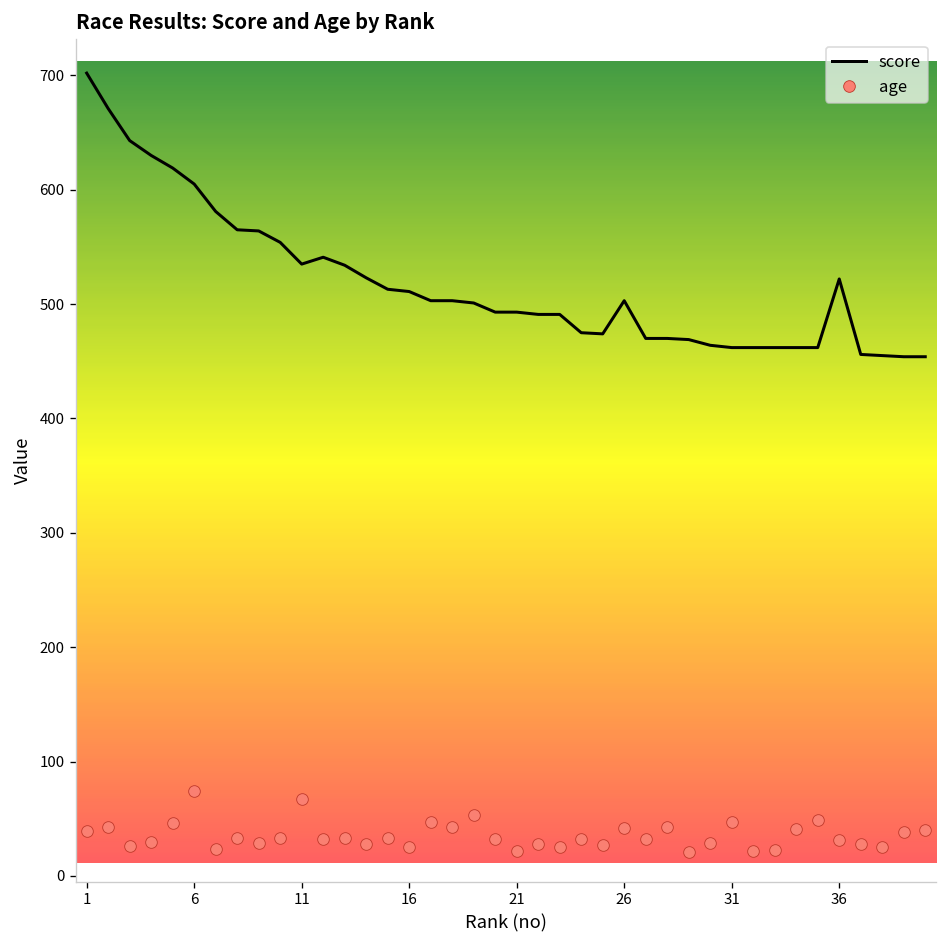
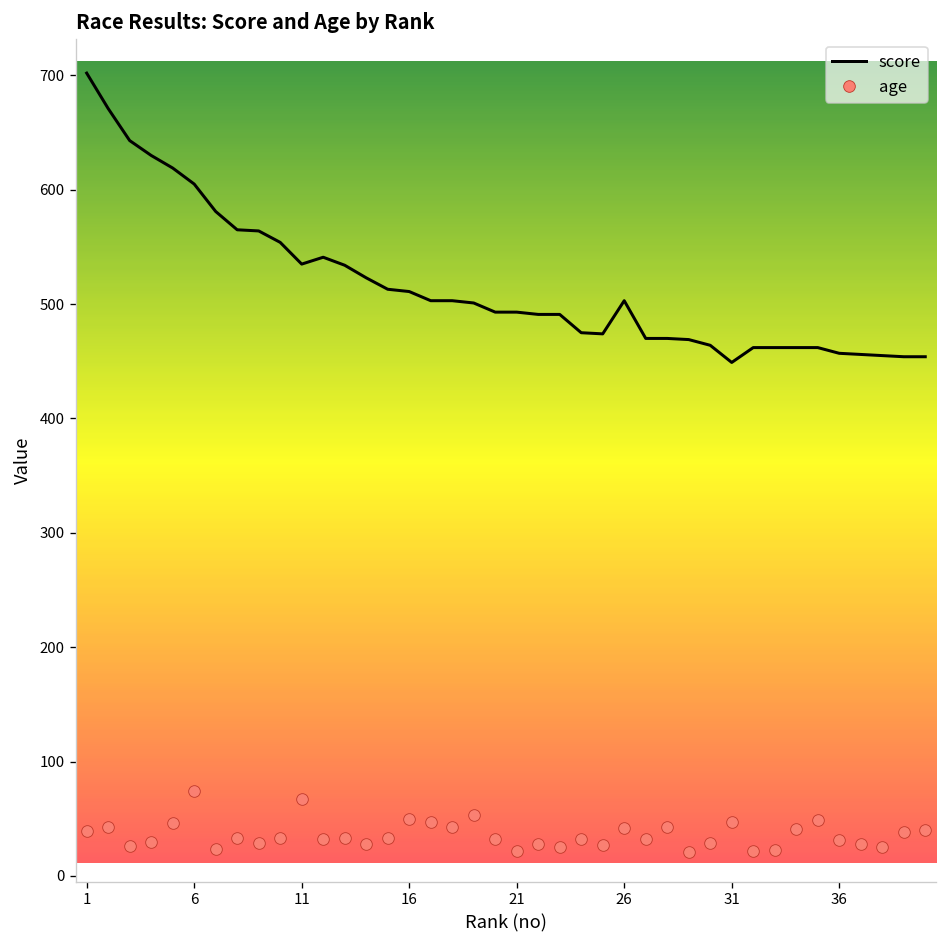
age, 16: 30 -> 50
score, 31: 460 -> 450
score, 36: 520 -> 460
